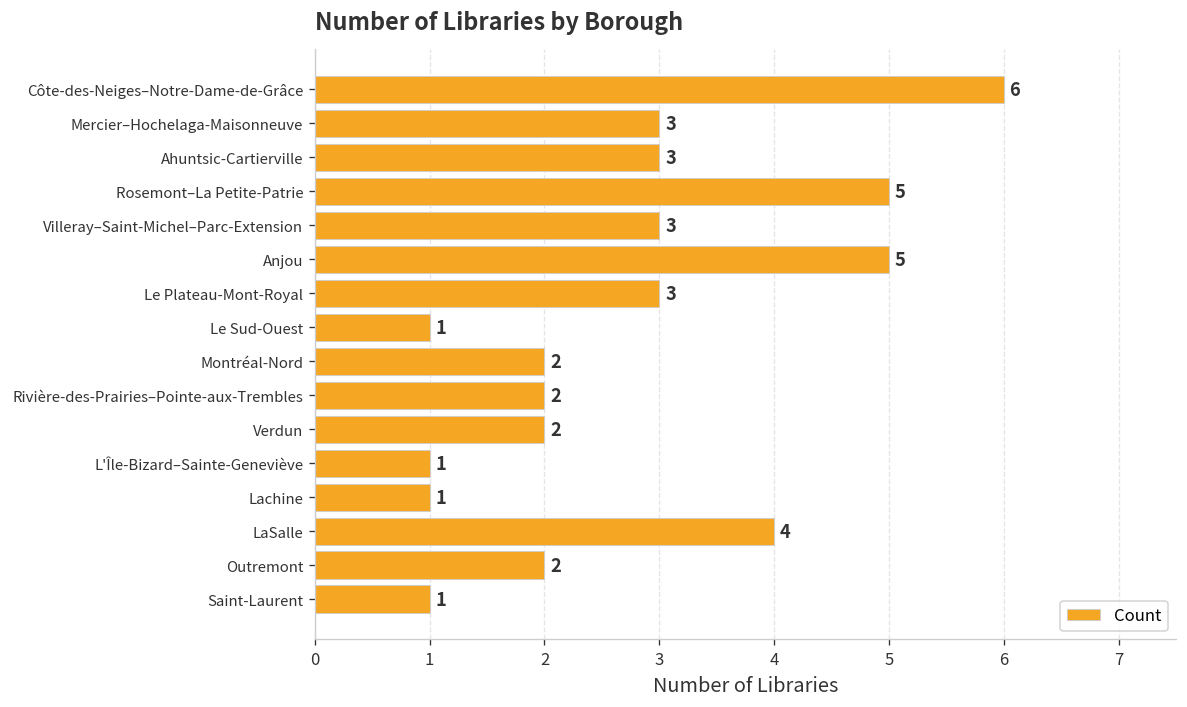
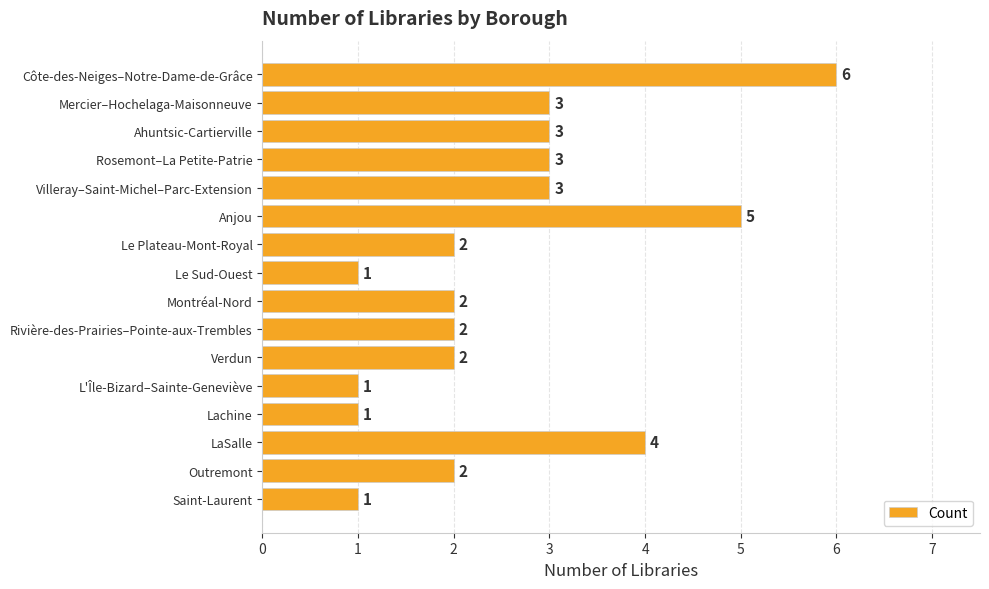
Rosemont–La Petite-Patrie: 5 -> 3
Le Plateau-Mont-Royal: 3 -> 2
